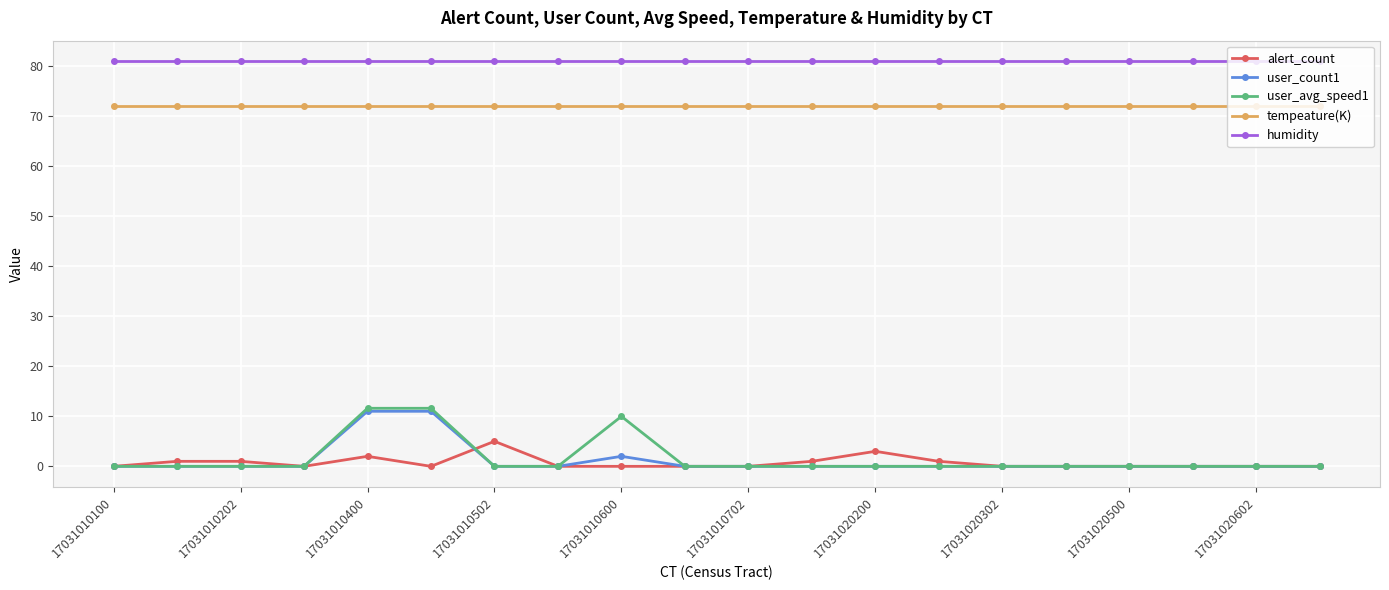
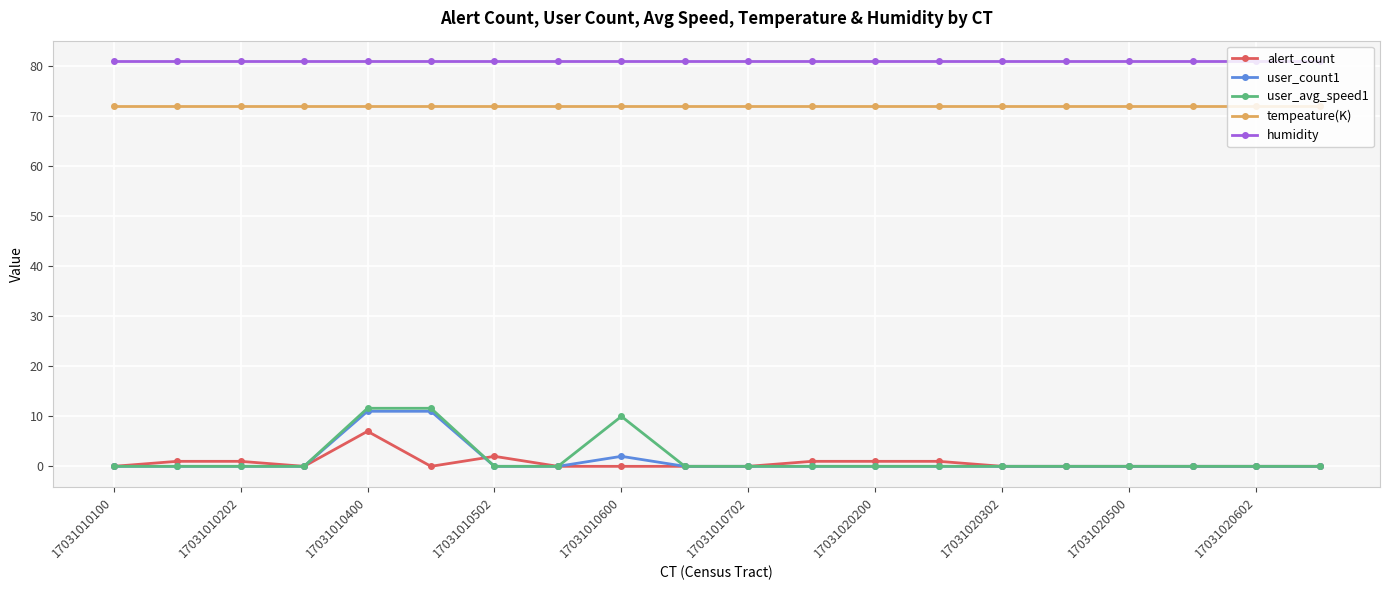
alert_count, 17031010400: 2 -> 7
alert_count, 17031010502: 5 -> 2
alert_count, 17031020200: 3 -> 1
